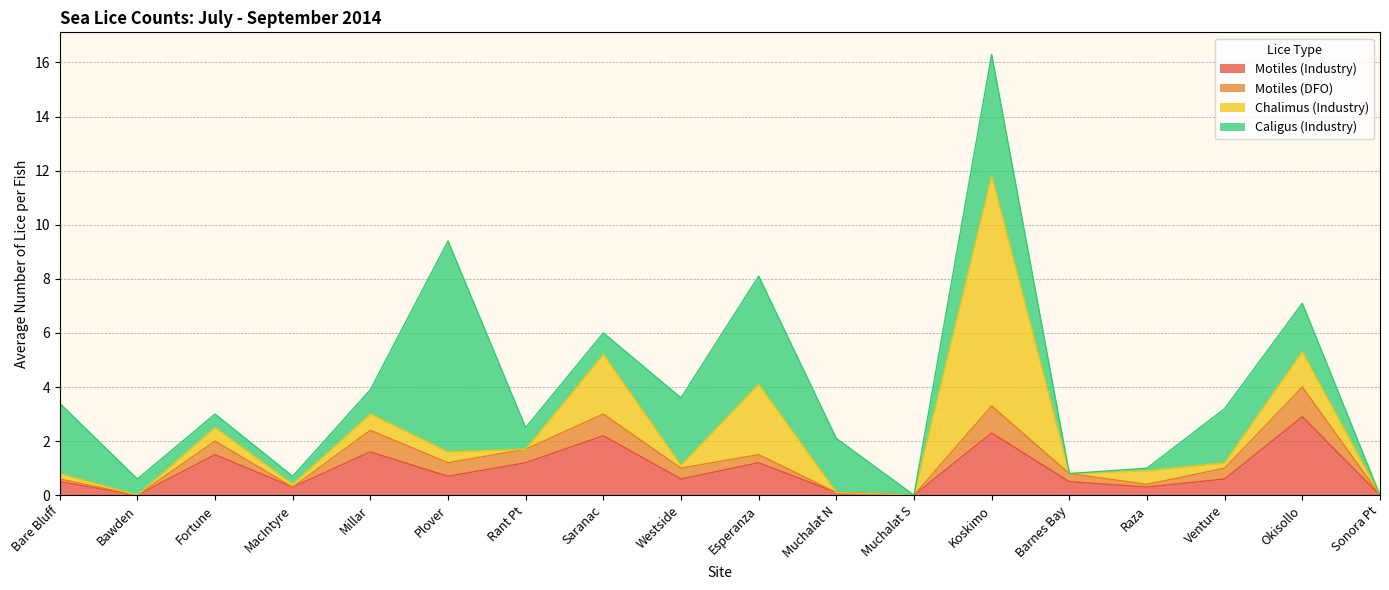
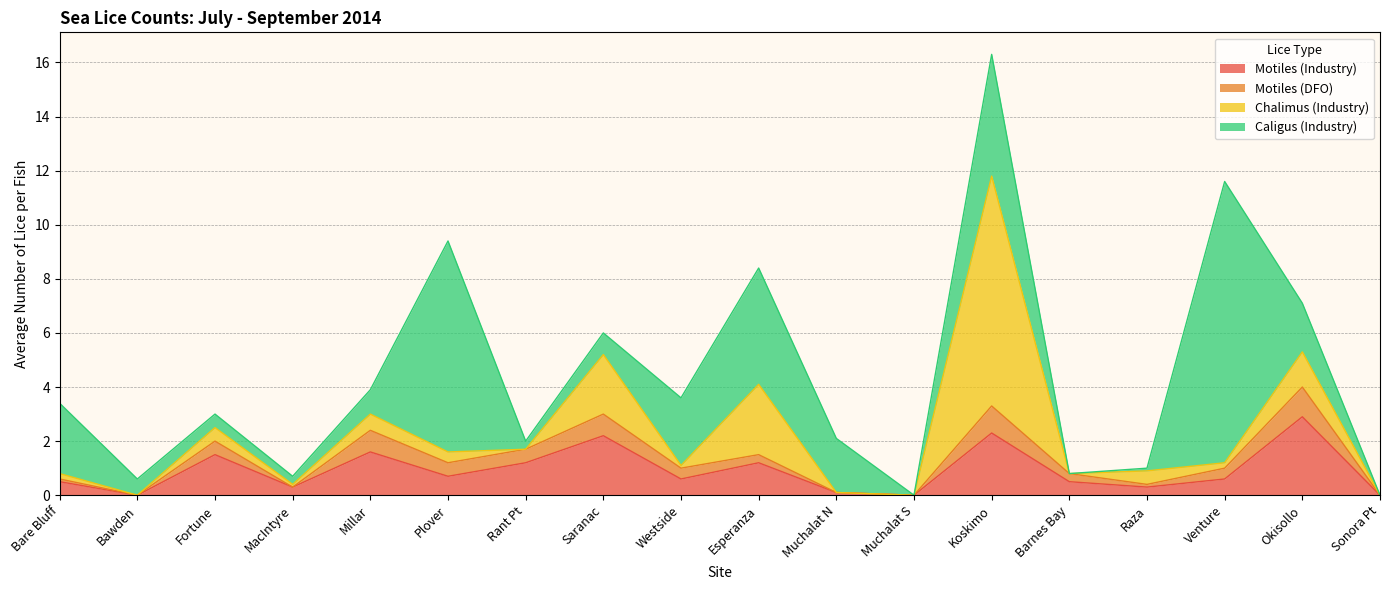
Caligus (Industry), Rant Pt: 0.8 -> 0.3
Caligus (Industry), Esperanza: 4.0 -> 4.3
Caligus (Industry), Venture: 2.0 -> 10.4
